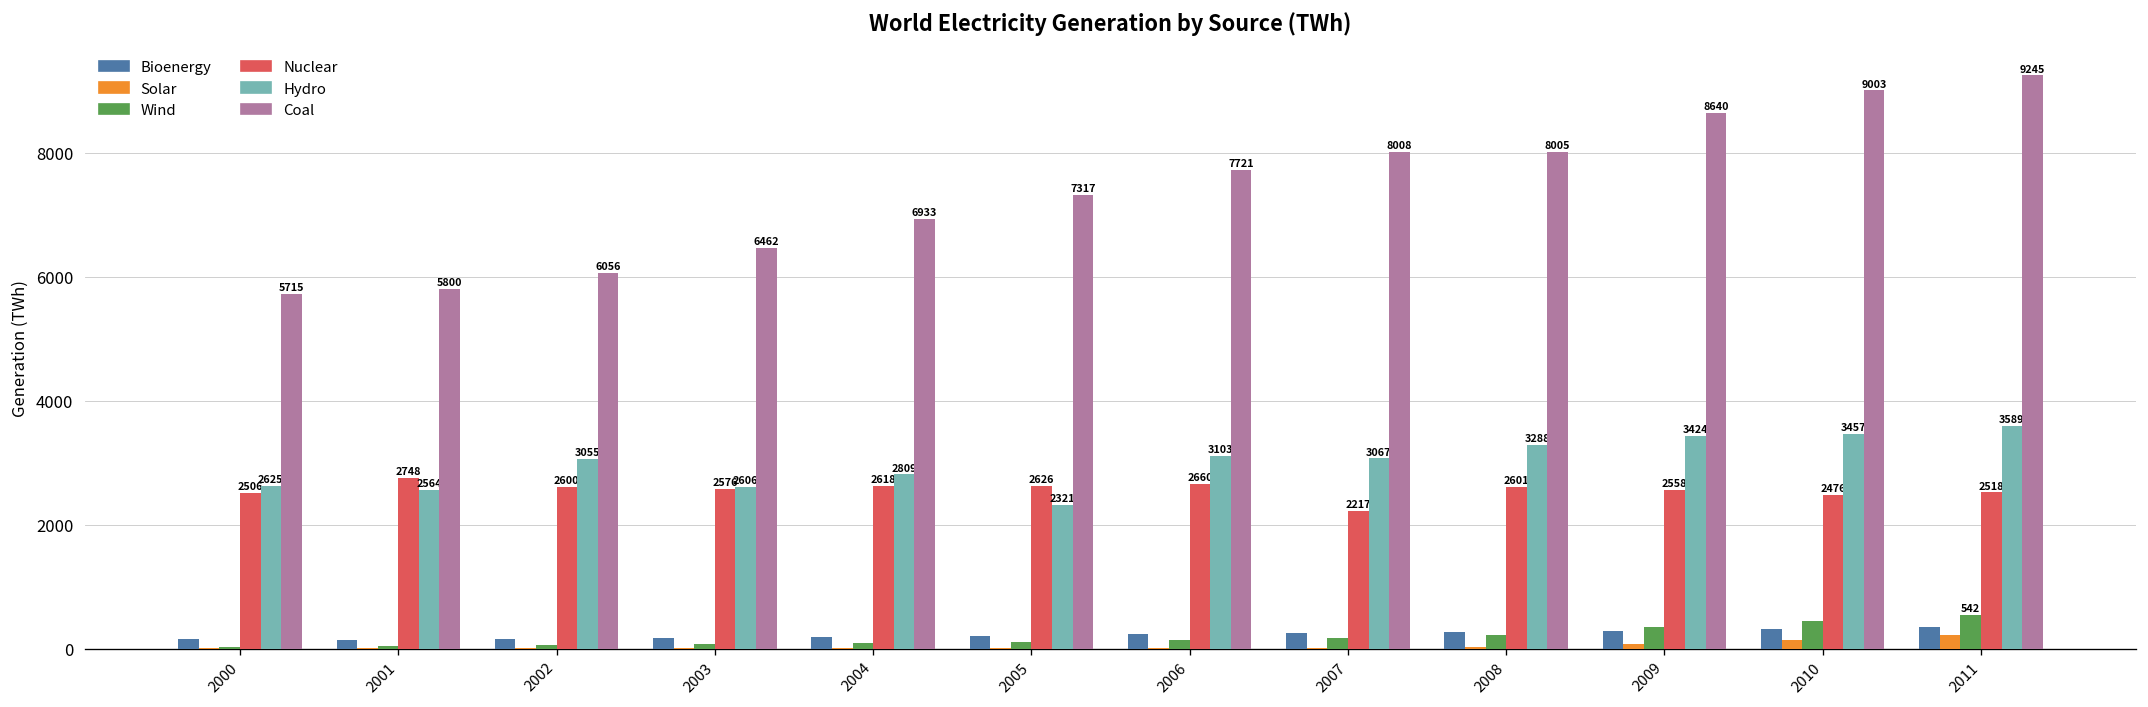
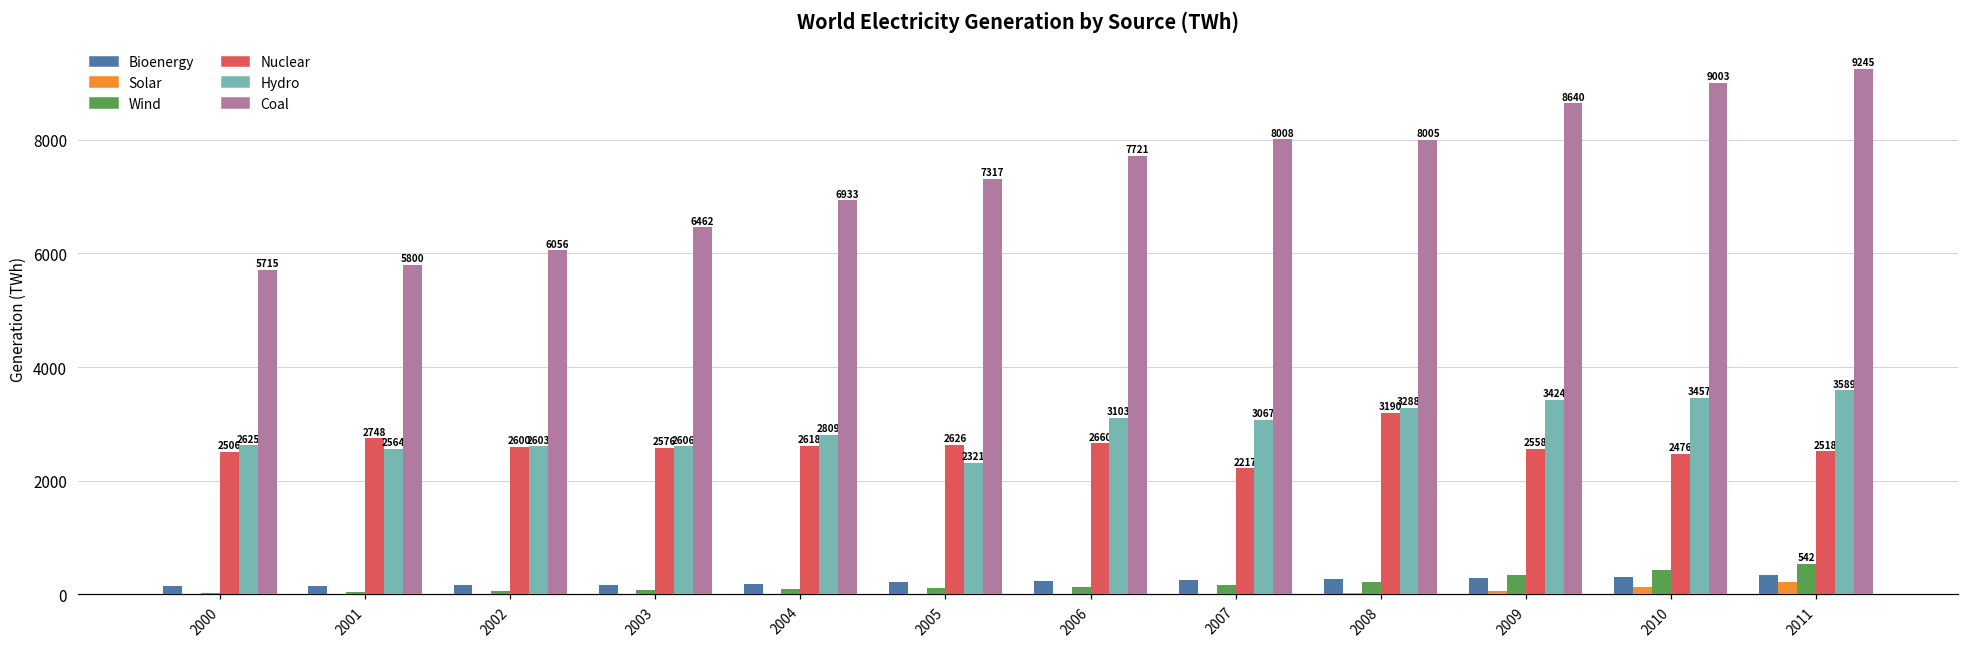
Hydro, 2002: 3055 -> 2603
Nuclear, 2008: 2601 -> 3190
